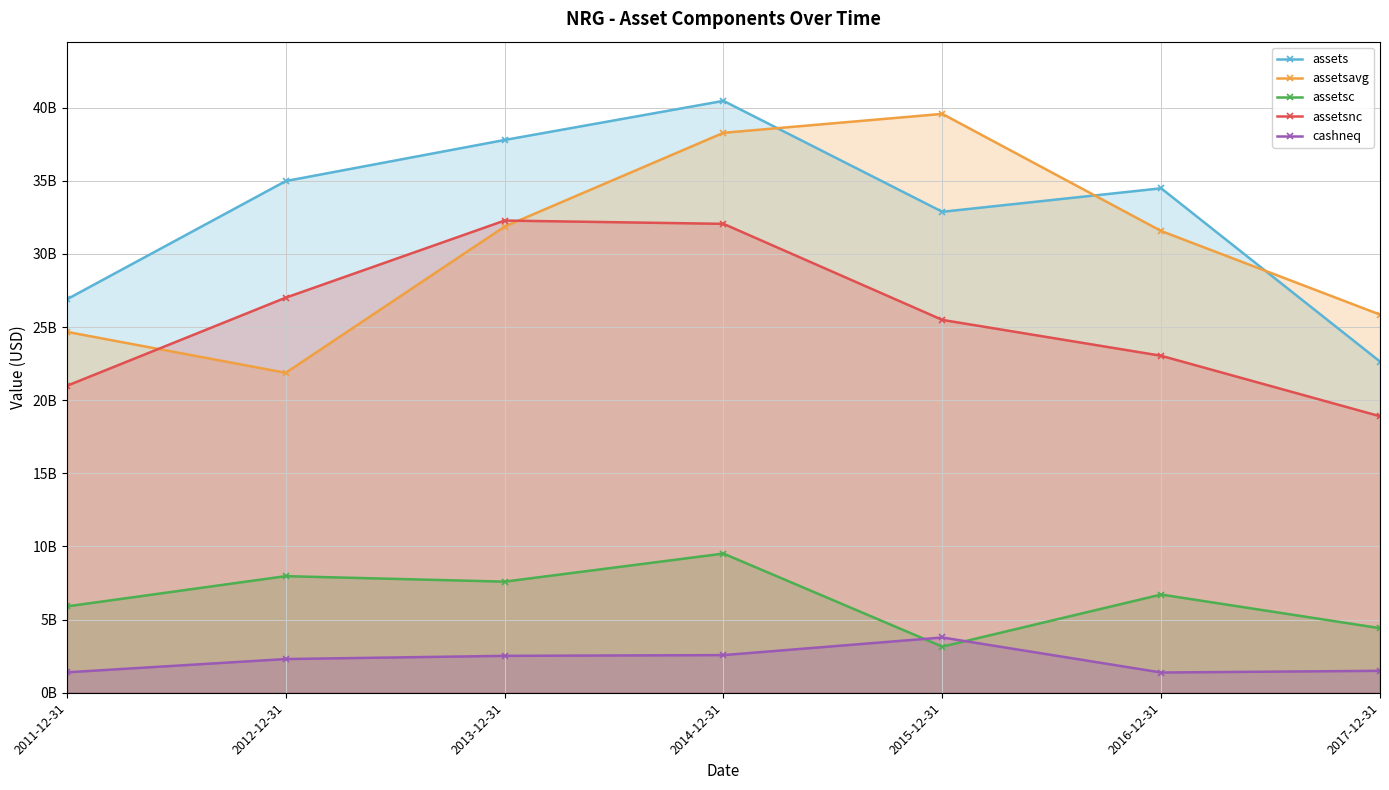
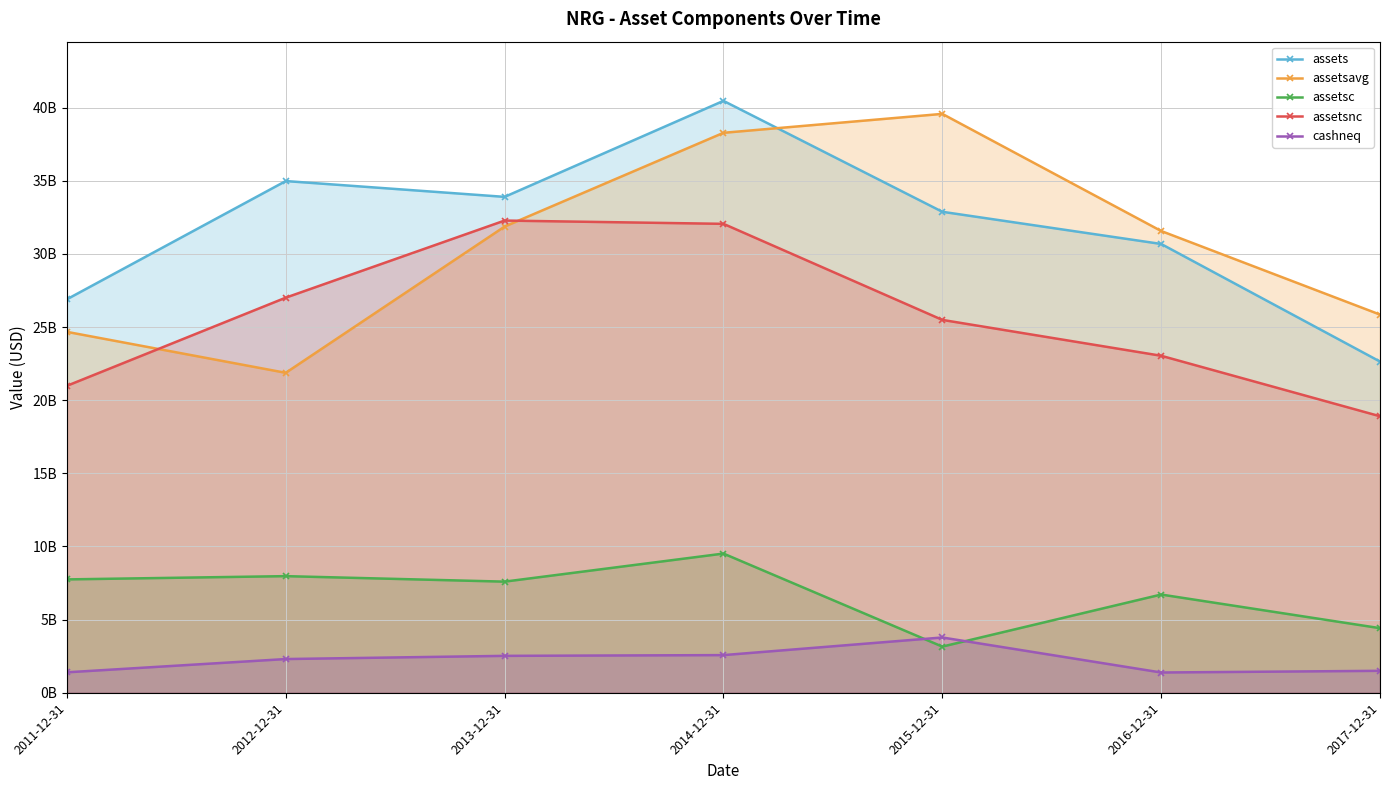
assetsc, 2011-12-31: 5900000000 -> 7700000000
assets, 2013-12-31: 37800000000 -> 33900000000
assets, 2016-12-31: 34500000000 -> 30700000000
